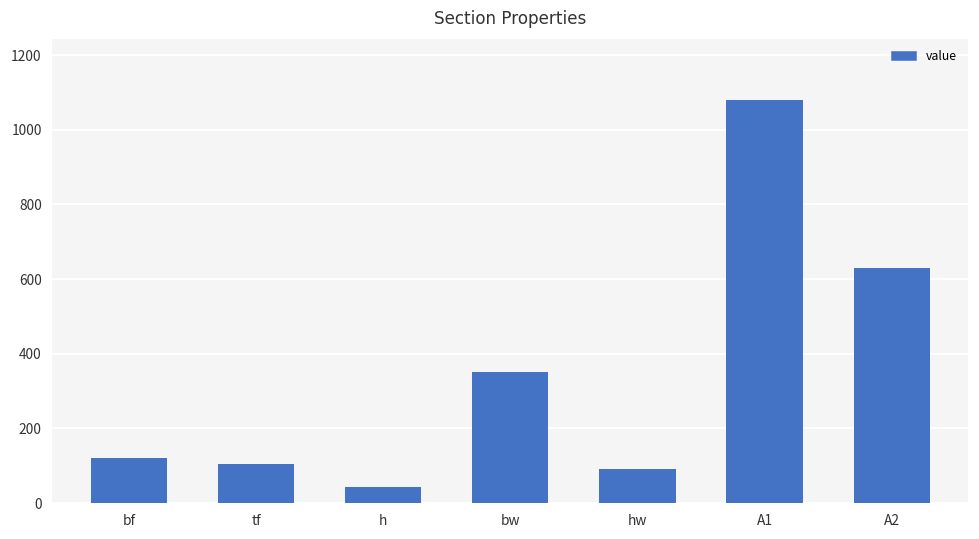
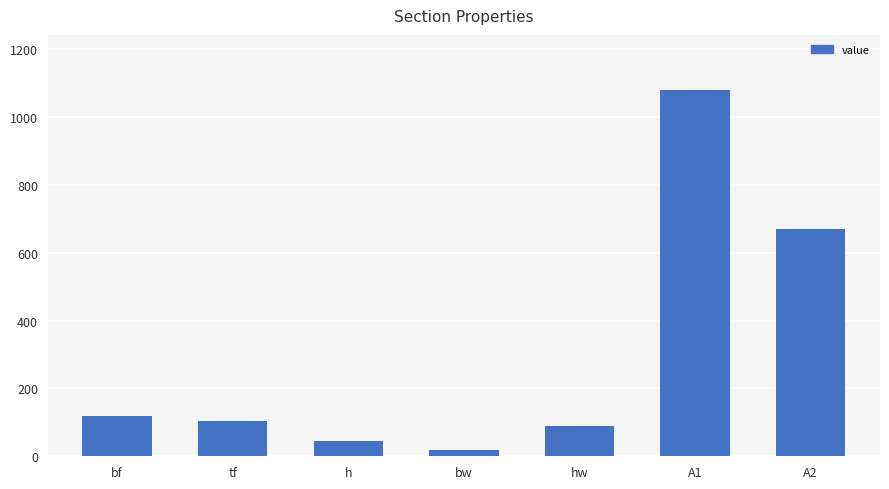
bw: 350 -> 20
A2: 630 -> 670
